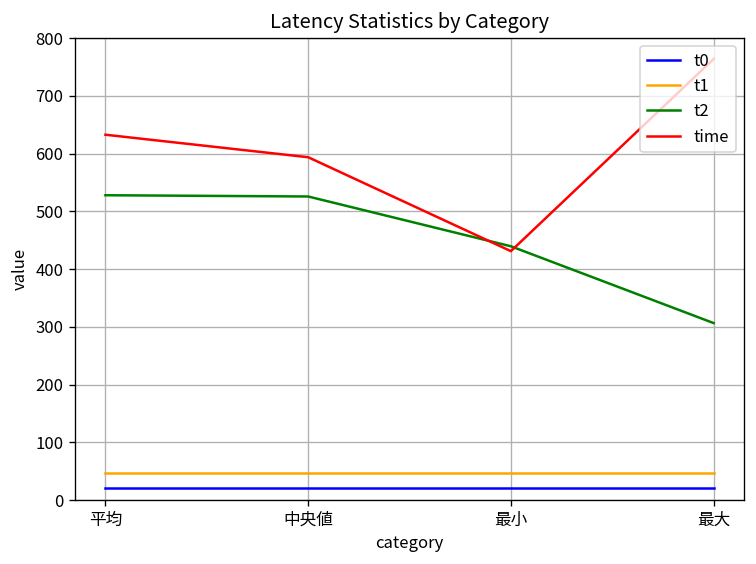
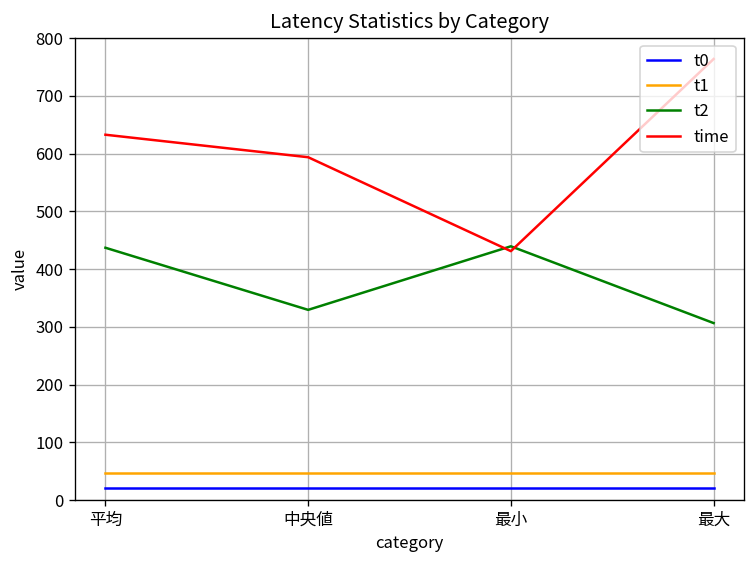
t2, 平均: 530 -> 440
t2, 中央値: 530 -> 330
